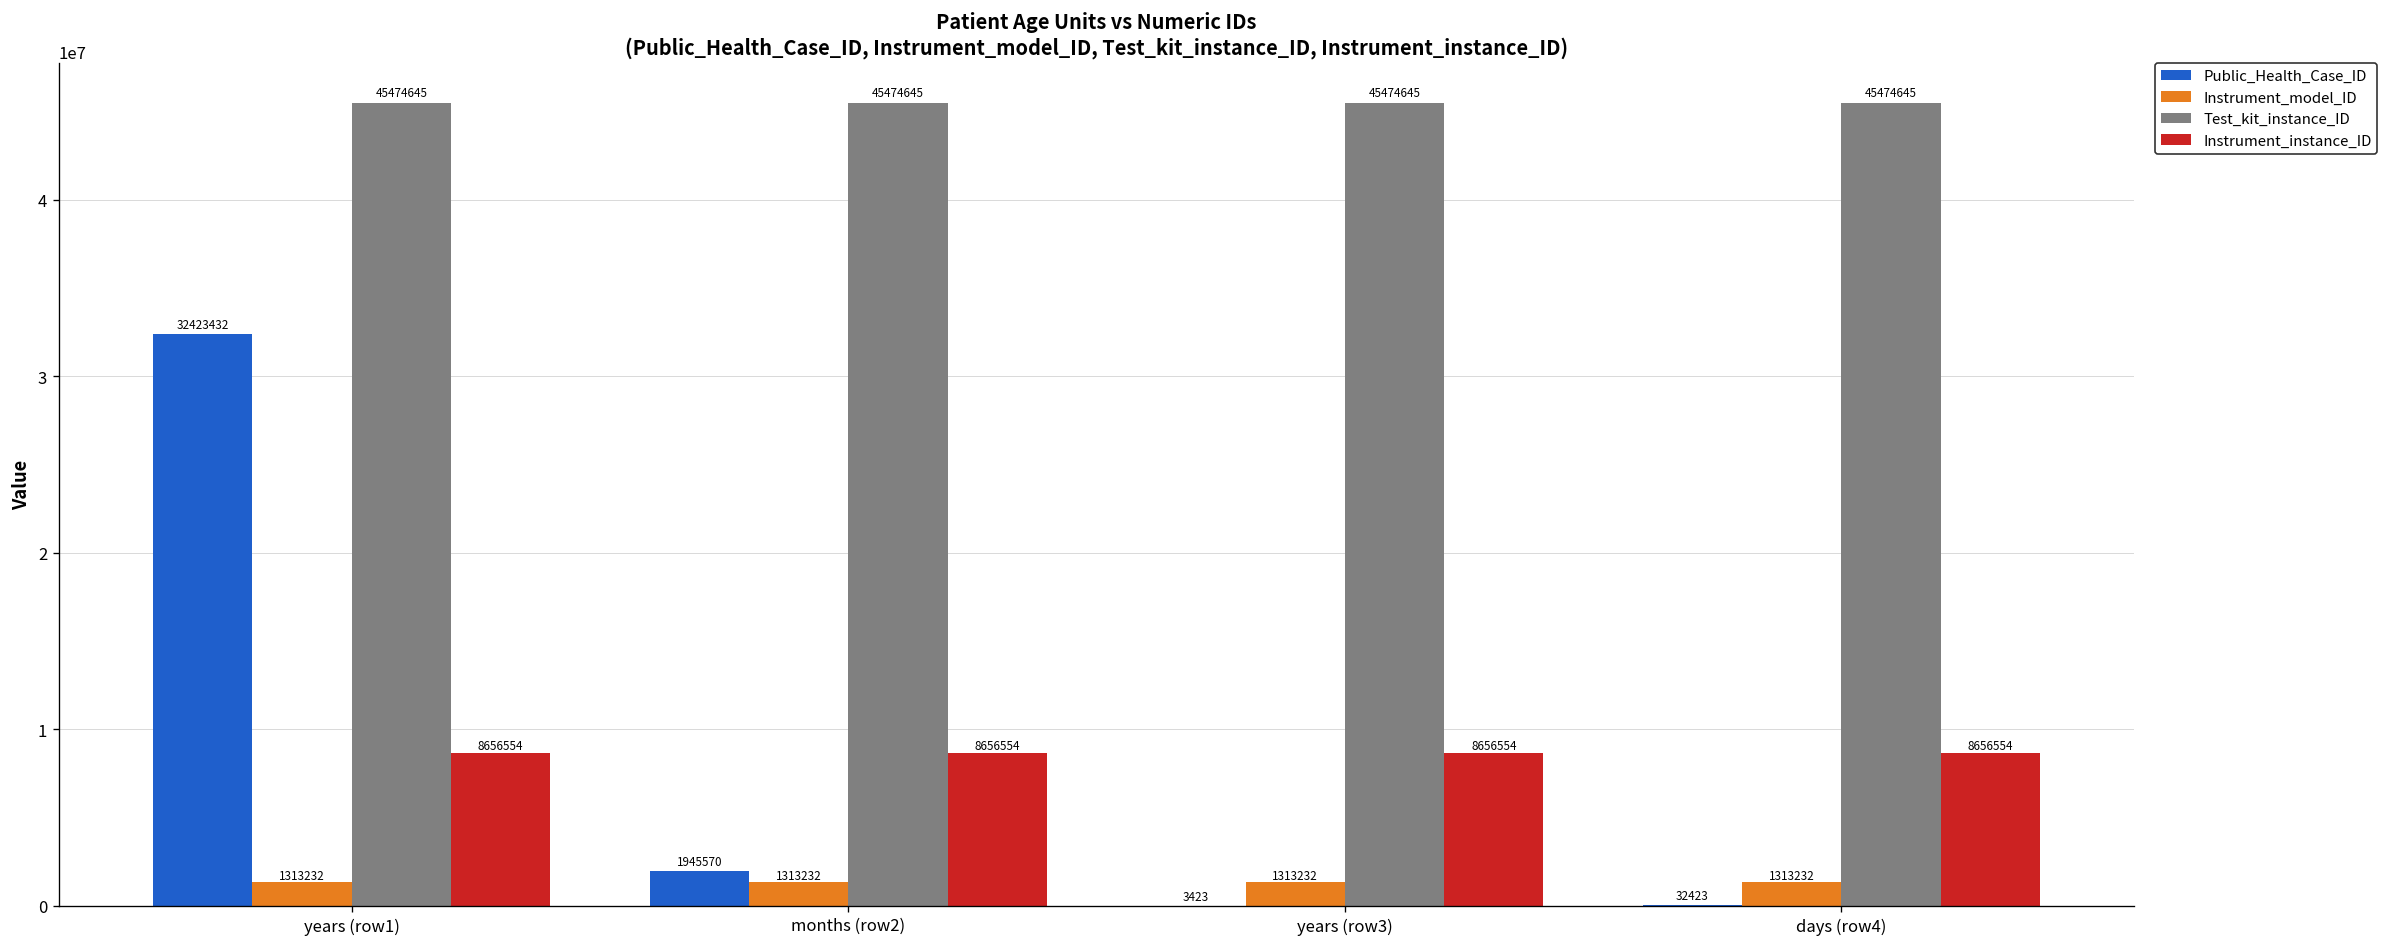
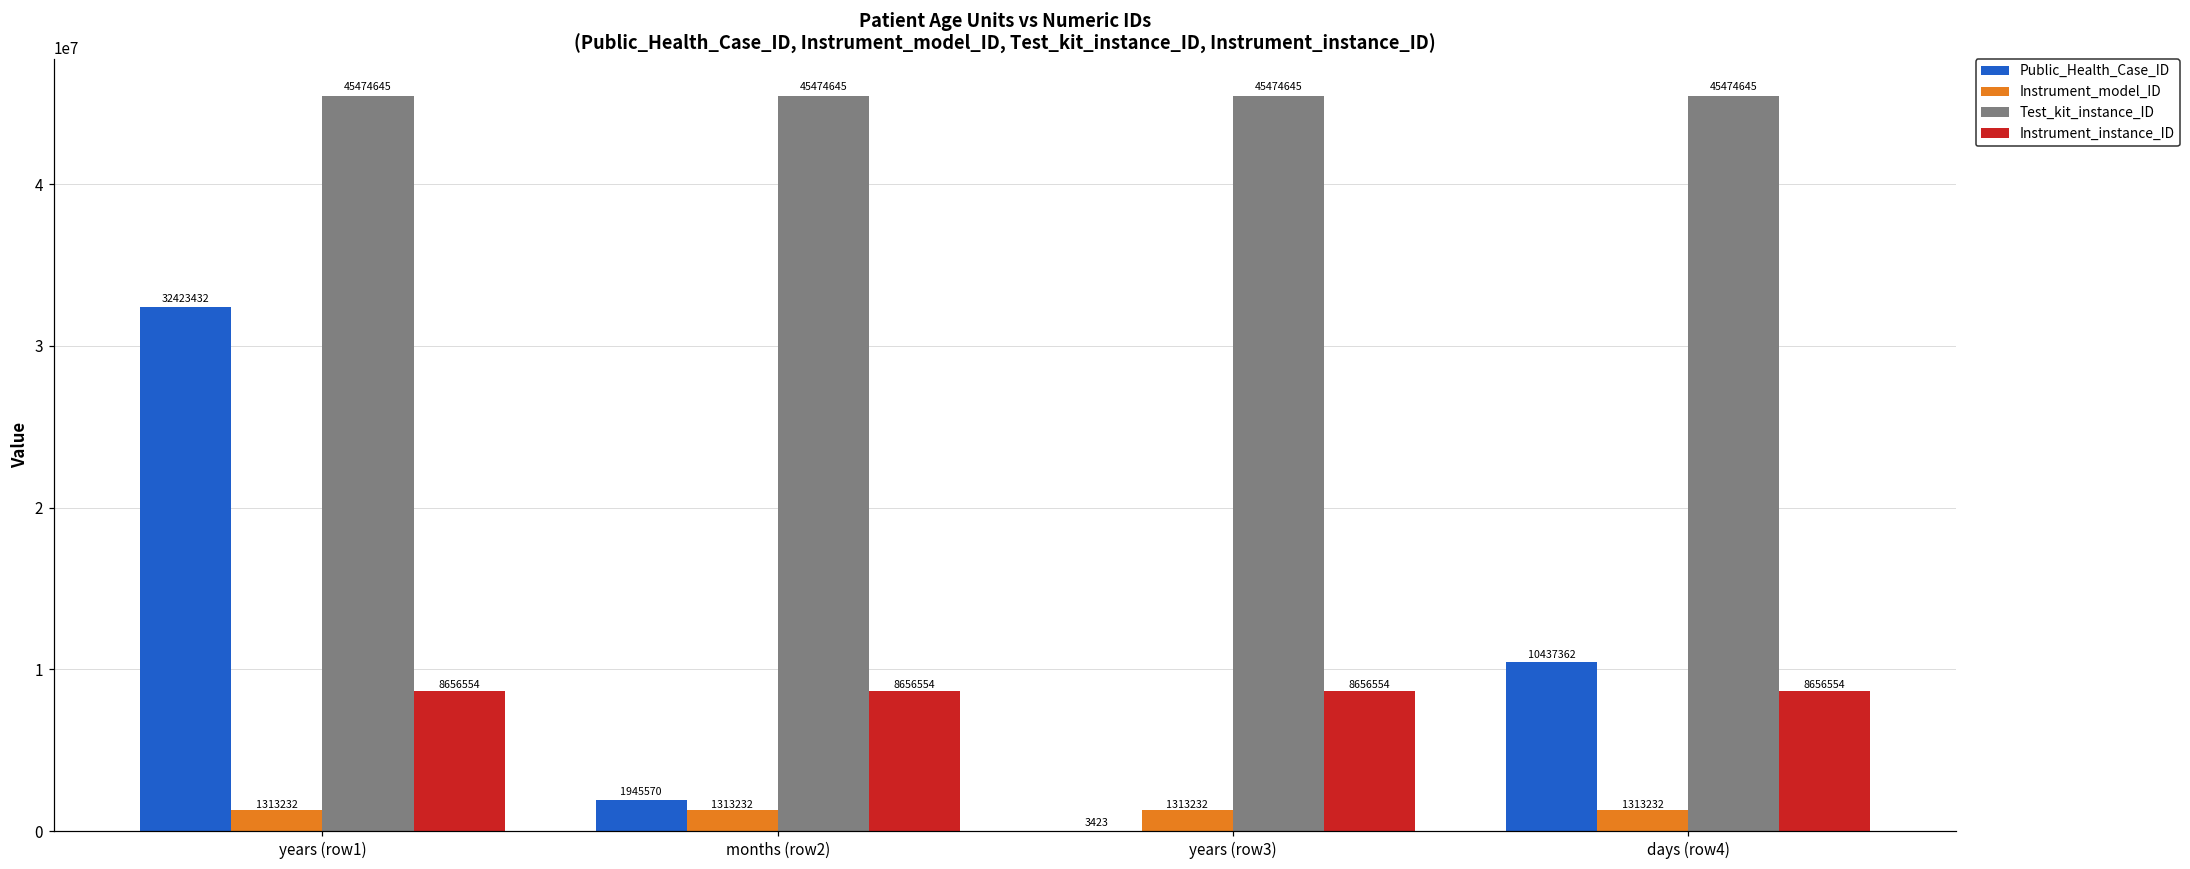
Public_Health_Case_ID, days (row4): 32423 -> 10437362
